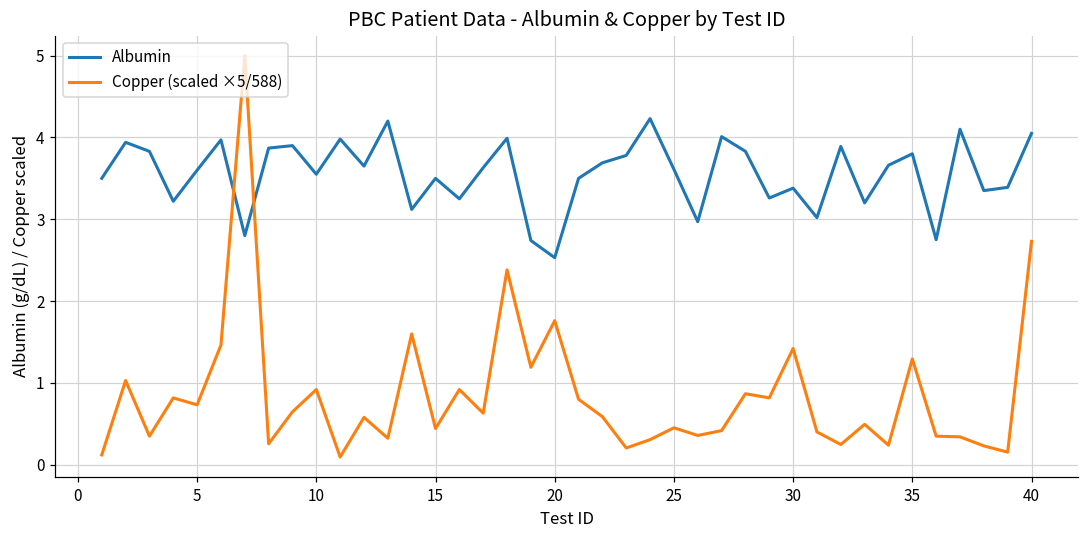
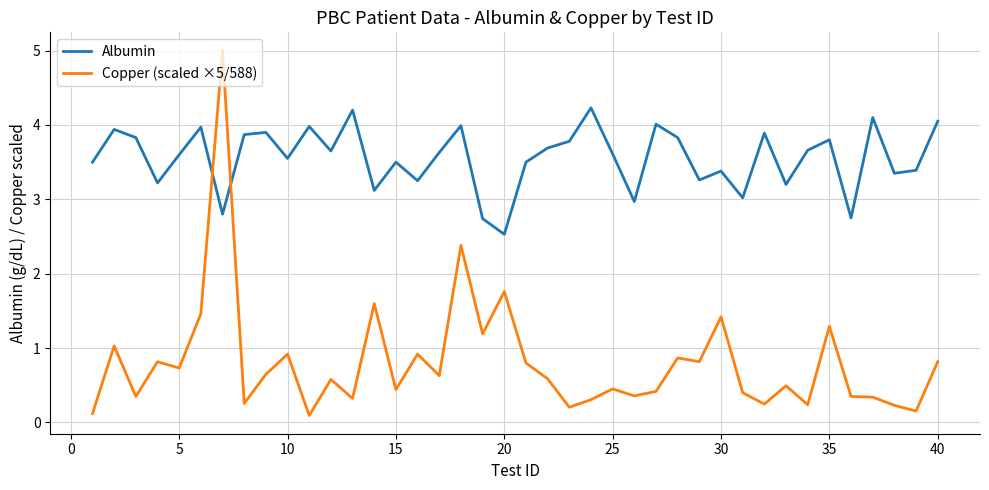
Copper (scaled ×5/588), 40: 2.7 -> 0.8
